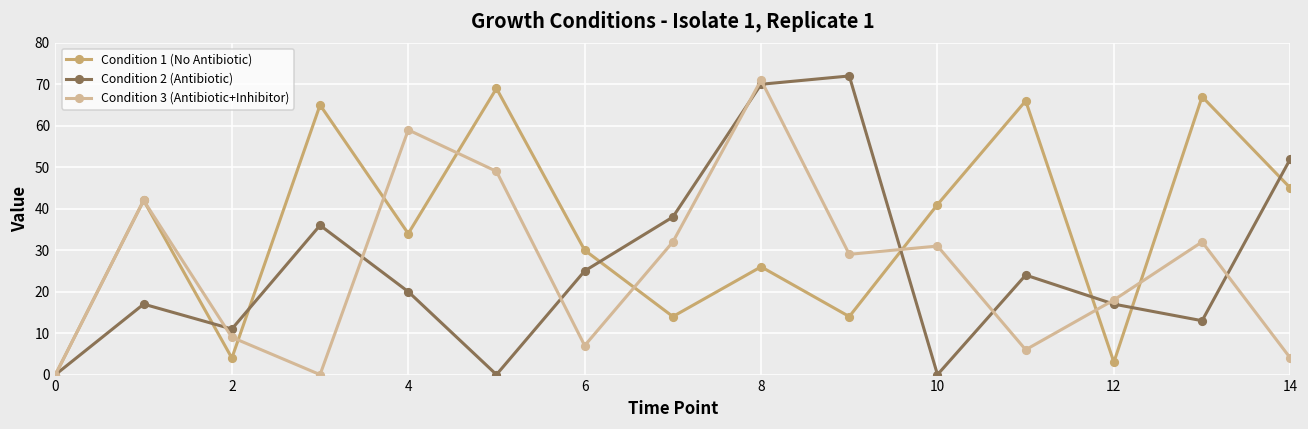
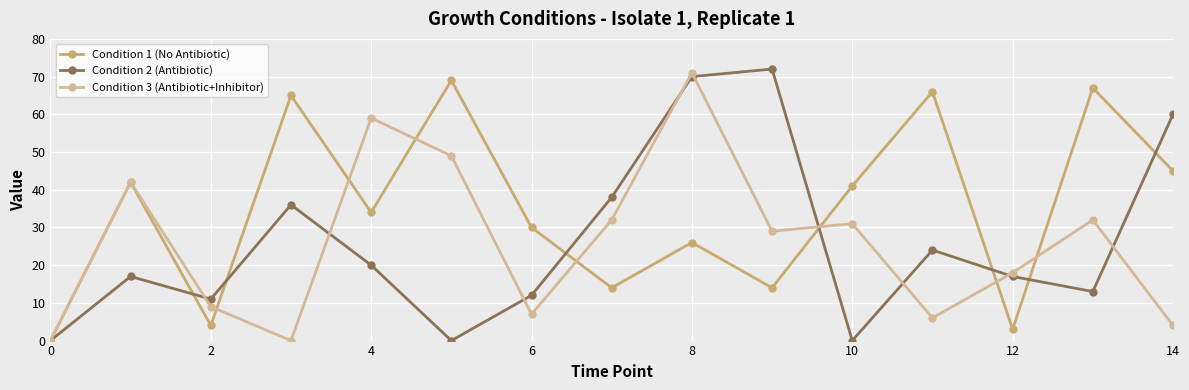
Condition 2 (Antibiotic), 6: 25 -> 12
Condition 2 (Antibiotic), 14: 52 -> 60
